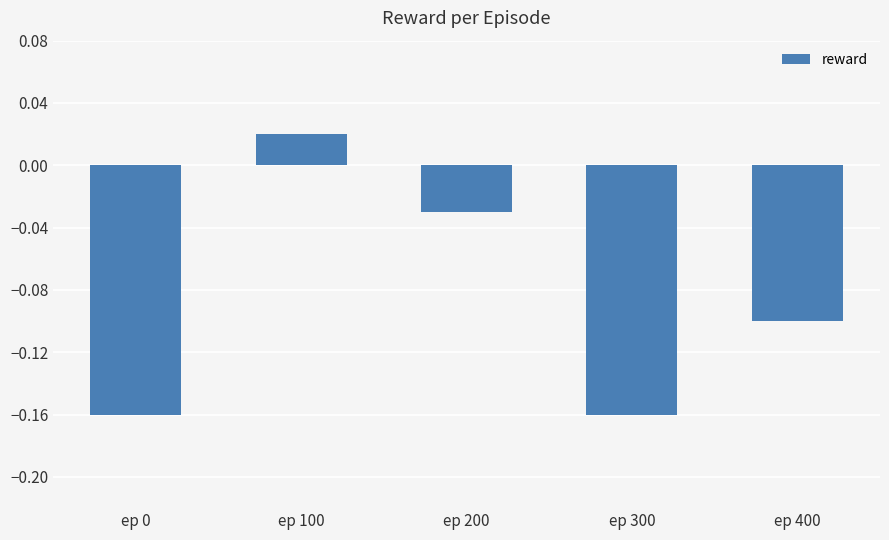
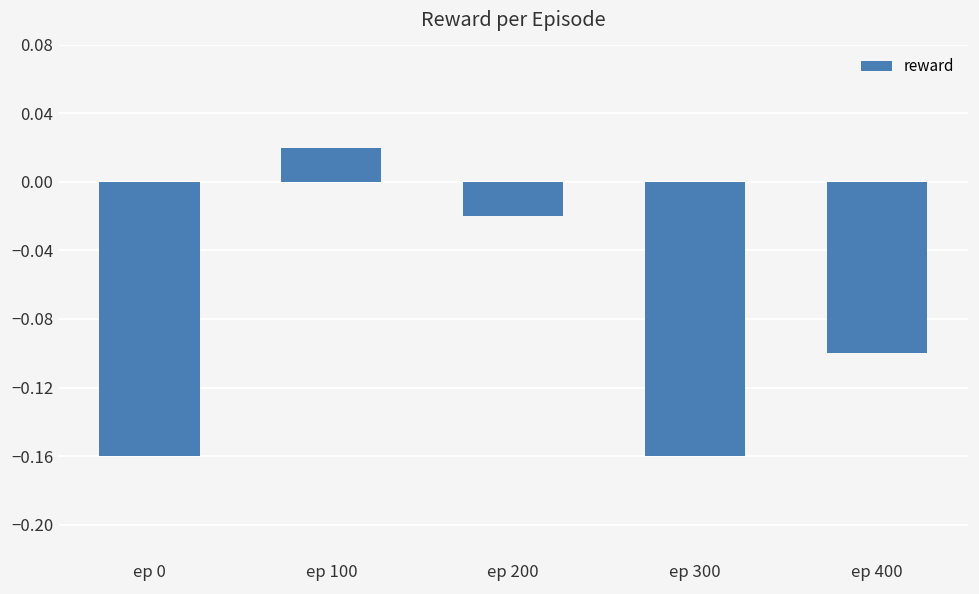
ep 200: -0.03 -> -0.02
